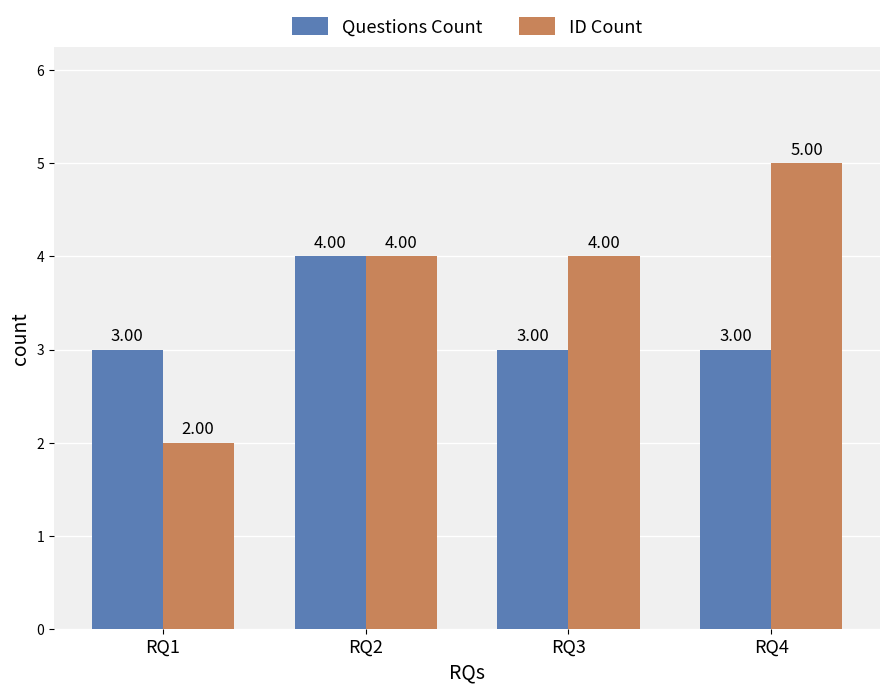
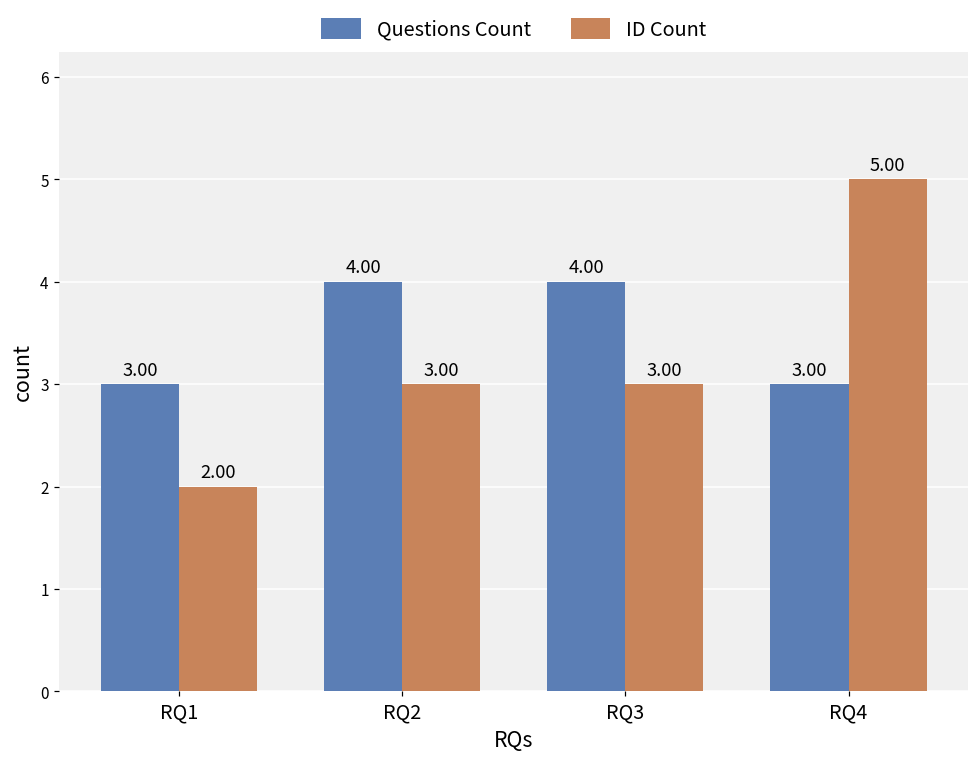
ID Count, RQ2: 4.00 -> 3.00
Questions Count, RQ3: 3.00 -> 4.00
ID Count, RQ3: 4.00 -> 3.00
